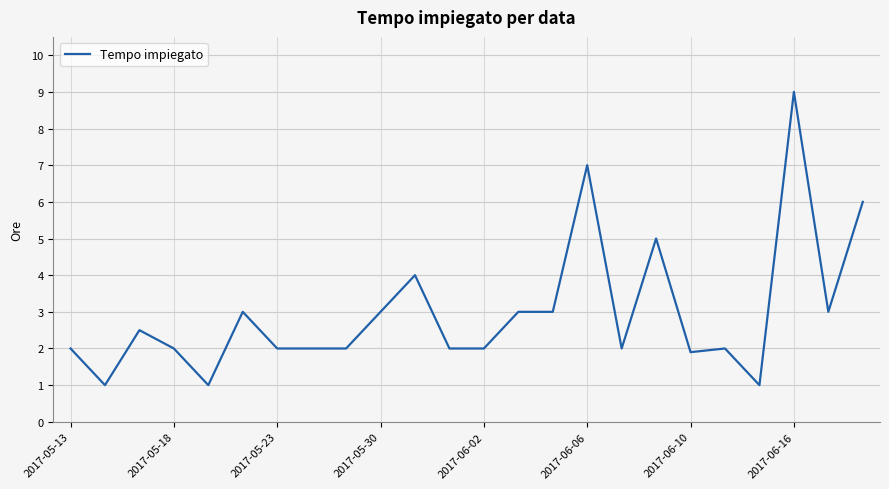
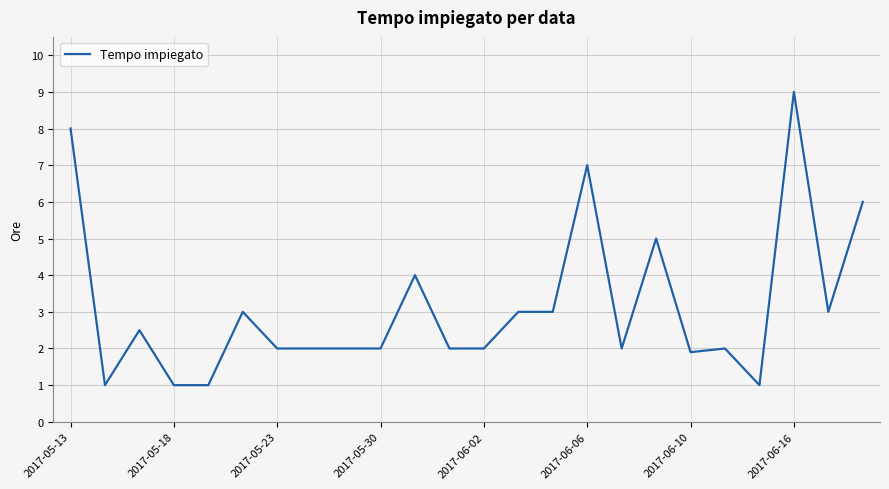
2017-05-13: 2 -> 8
2017-05-18: 2 -> 1
2017-05-30: 3 -> 2
